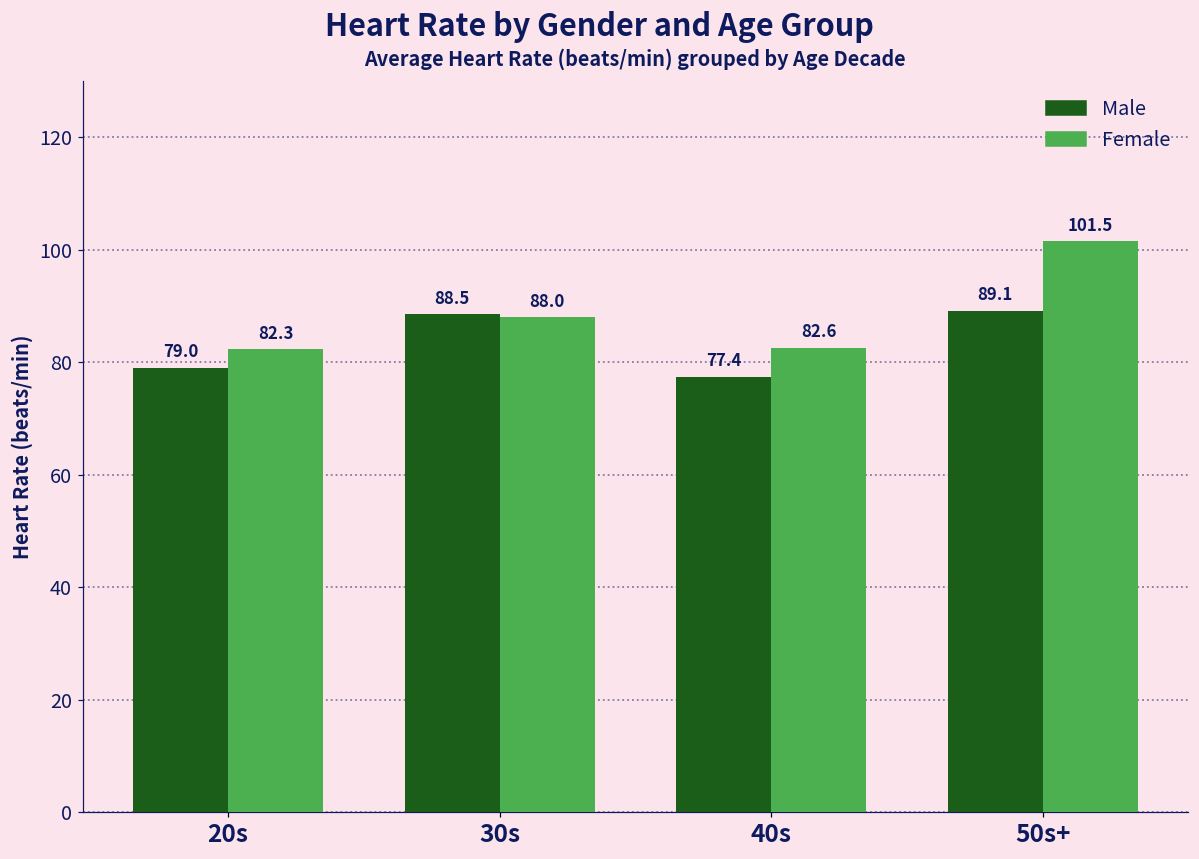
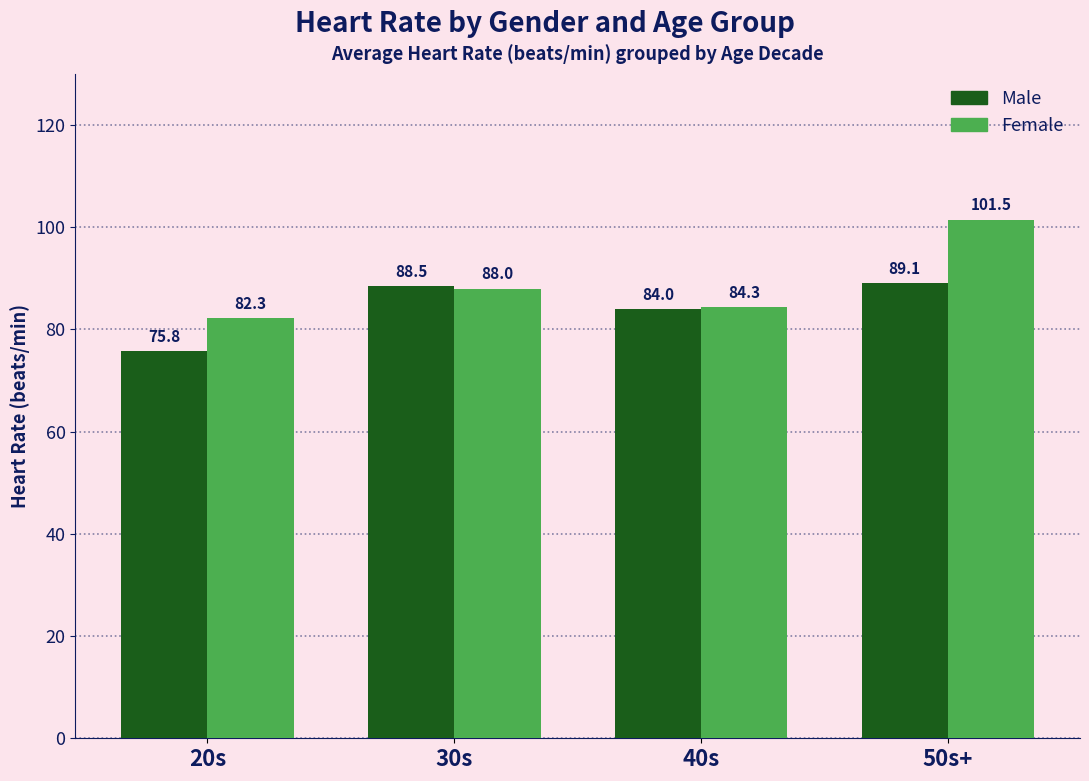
Male, 20s: 79.0 -> 75.8
Male, 40s: 77.4 -> 84.0
Female, 40s: 82.6 -> 84.3
